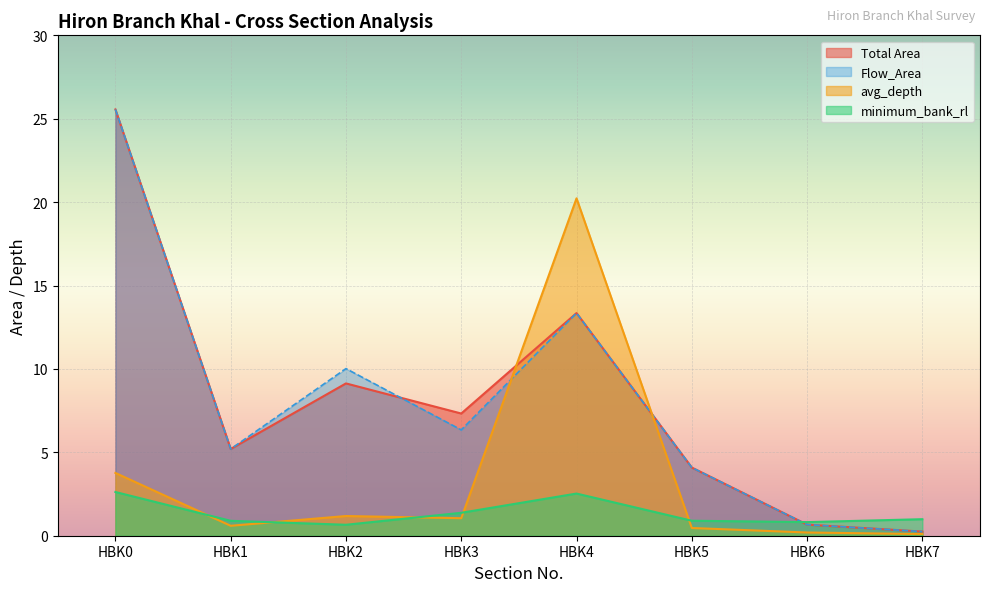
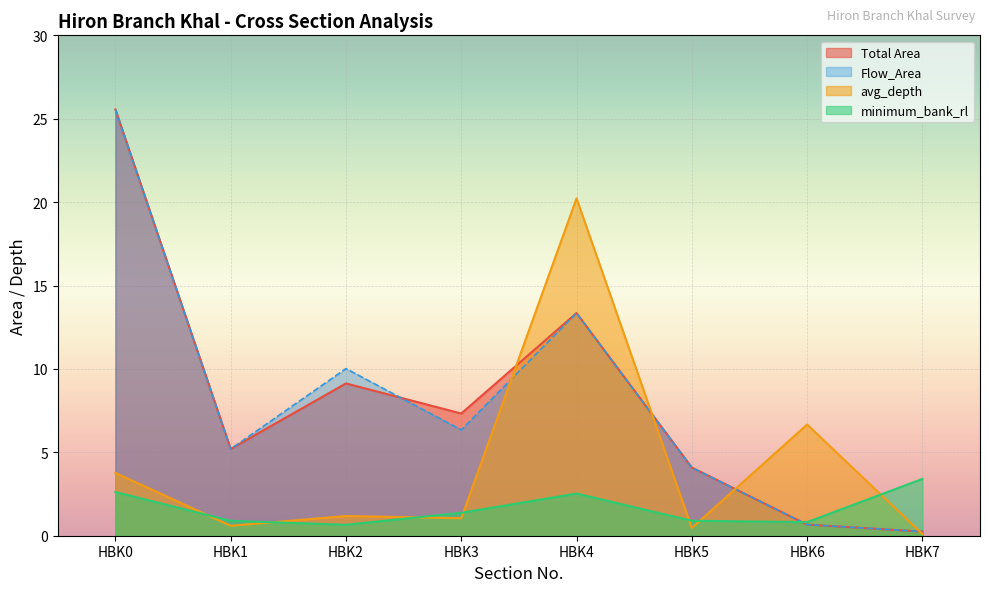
avg_depth, HBK6: 0.2 -> 6.7
minimum_bank_rl, HBK7: 1.0 -> 3.4
